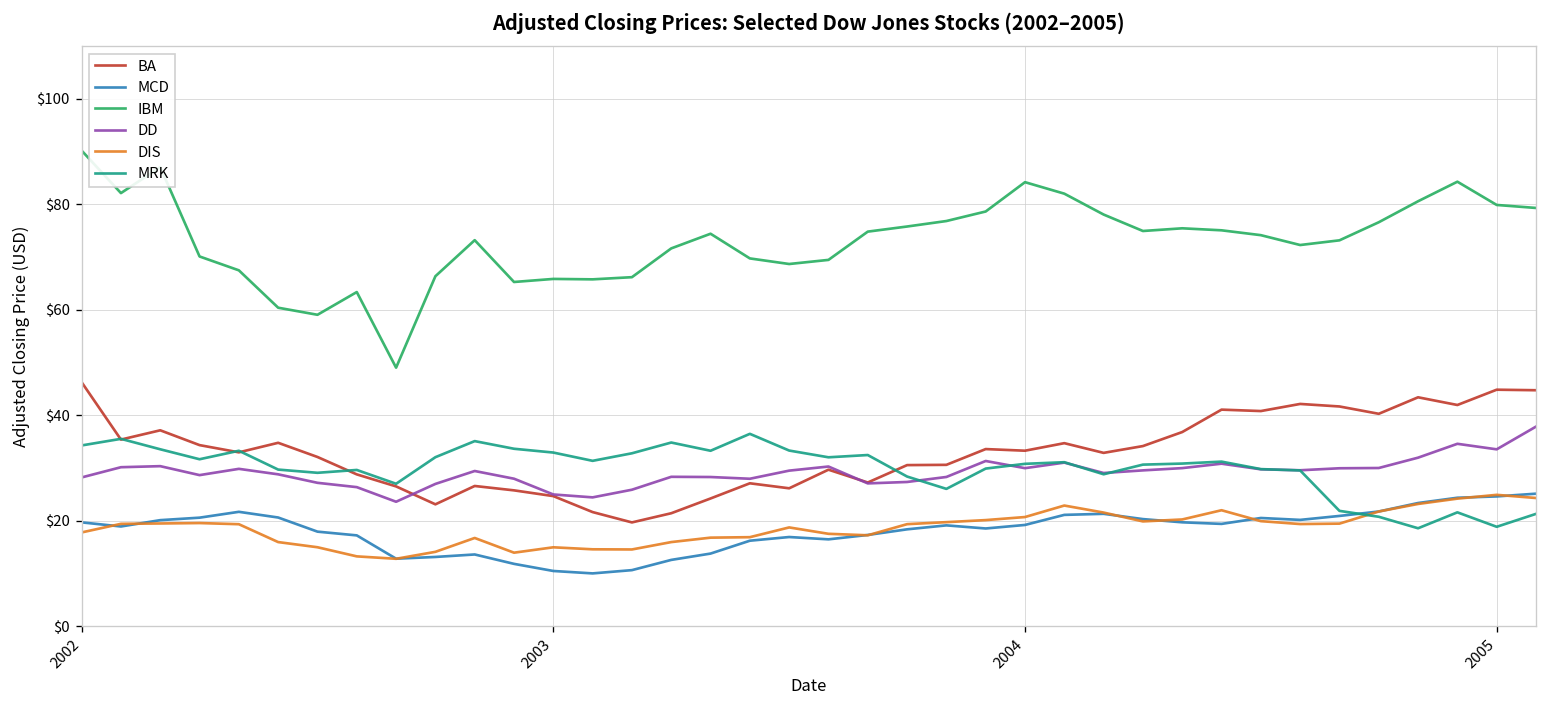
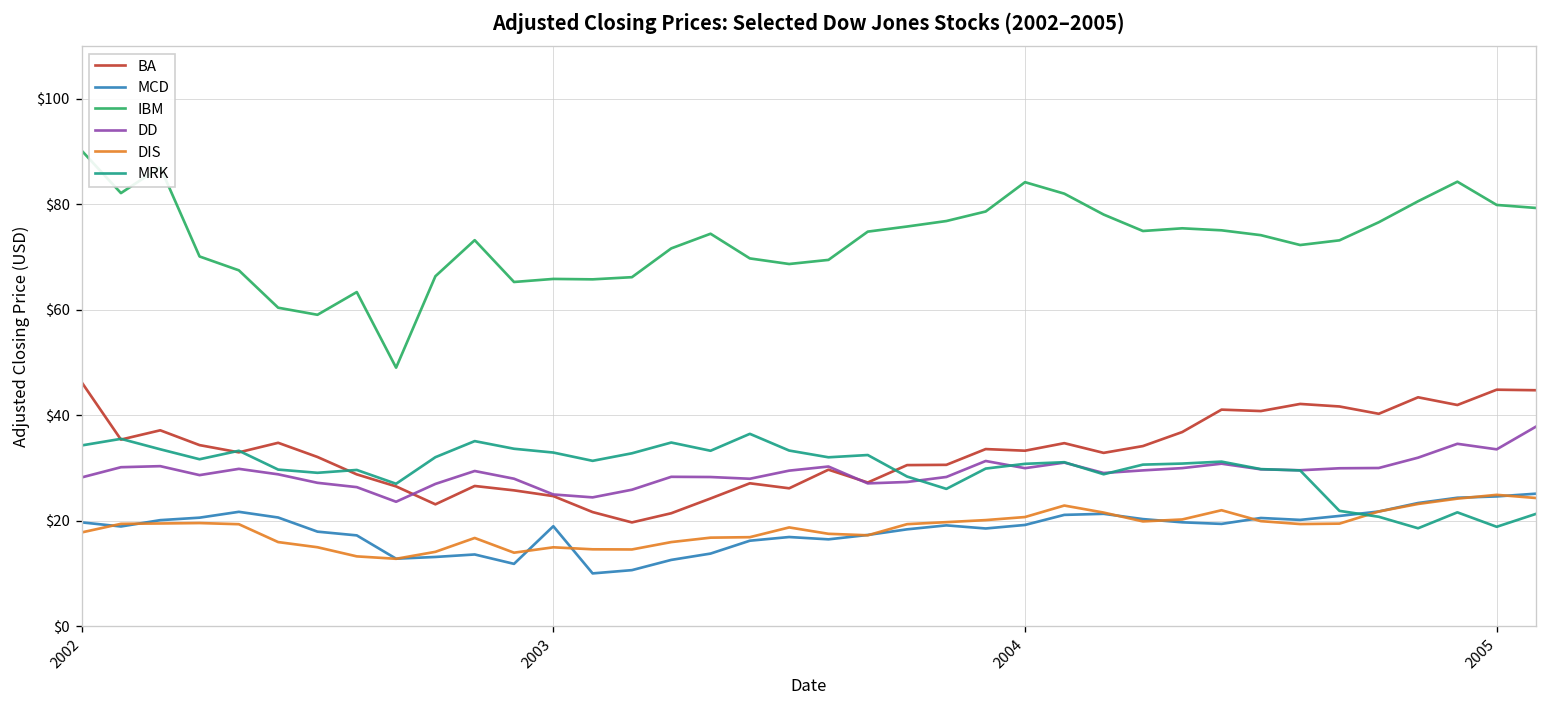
MCD, 2003: $10 -> $19
